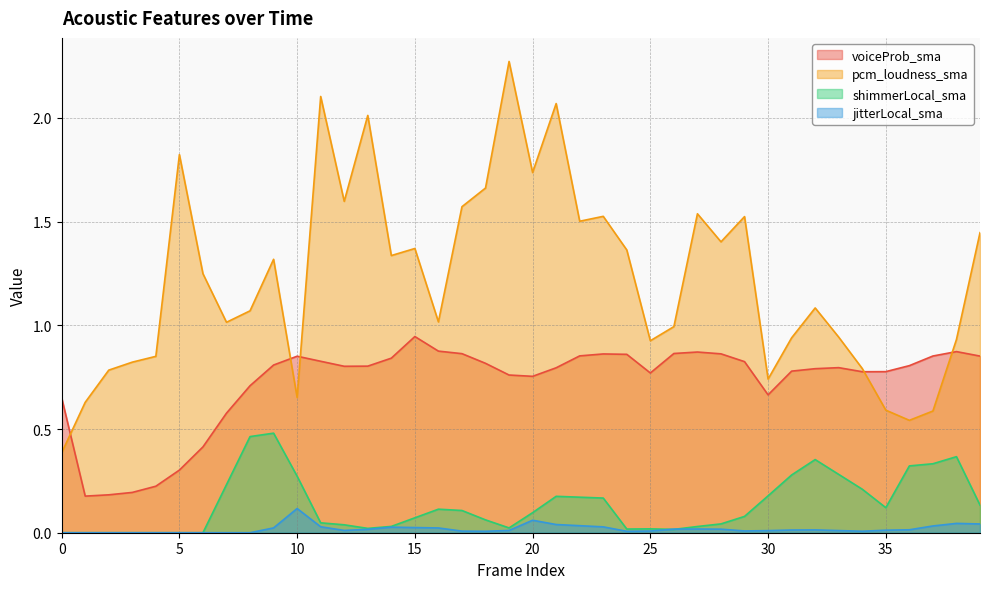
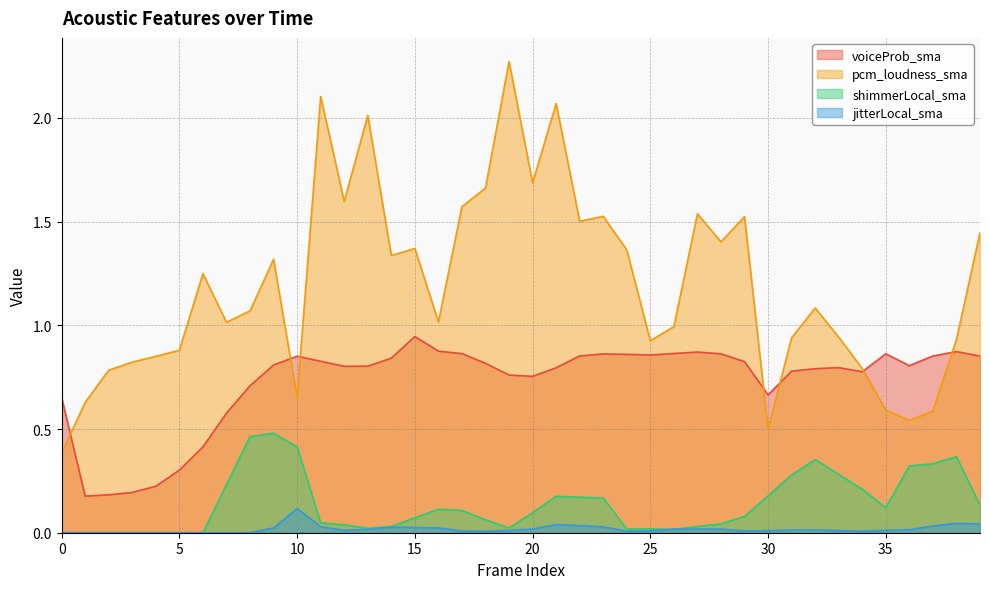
pcm_loudness_sma, 5: 1.82 -> 0.88
shimmerLocal_sma, 10: 0.27 -> 0.41
pcm_loudness_sma, 20: 1.74 -> 1.69
jitterLocal_sma, 20: 0.06 -> 0.02
voiceProb_sma, 25: 0.77 -> 0.86
pcm_loudness_sma, 30: 0.74 -> 0.50
voiceProb_sma, 35: 0.78 -> 0.86
